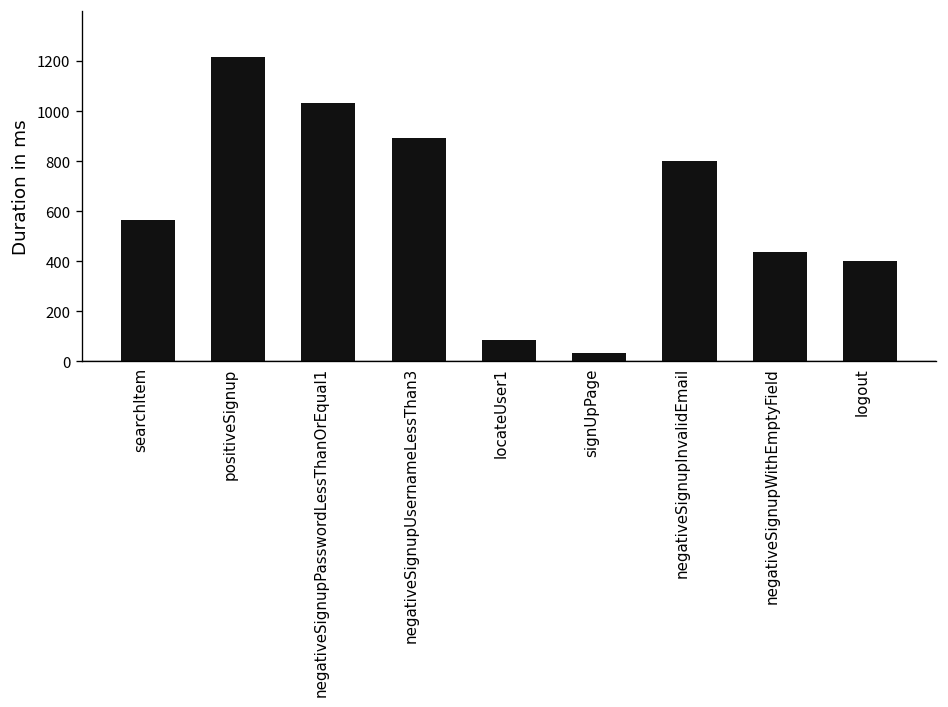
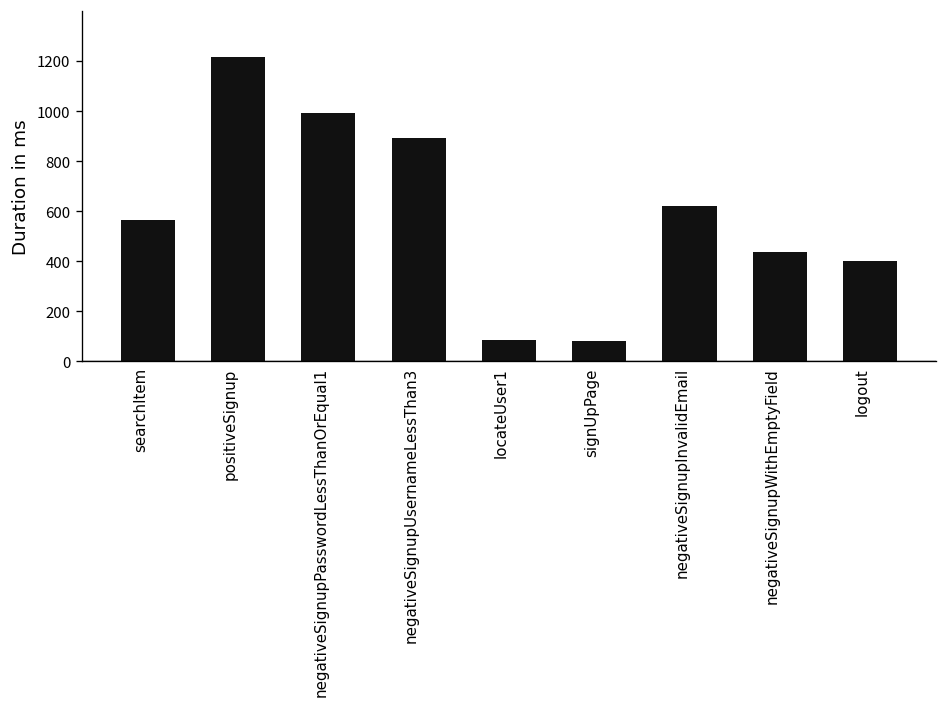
negativeSignupPasswordLessThanOrEqual1: 1030 -> 990
signUpPage: 30 -> 80
negativeSignupInvalidEmail: 800 -> 620
